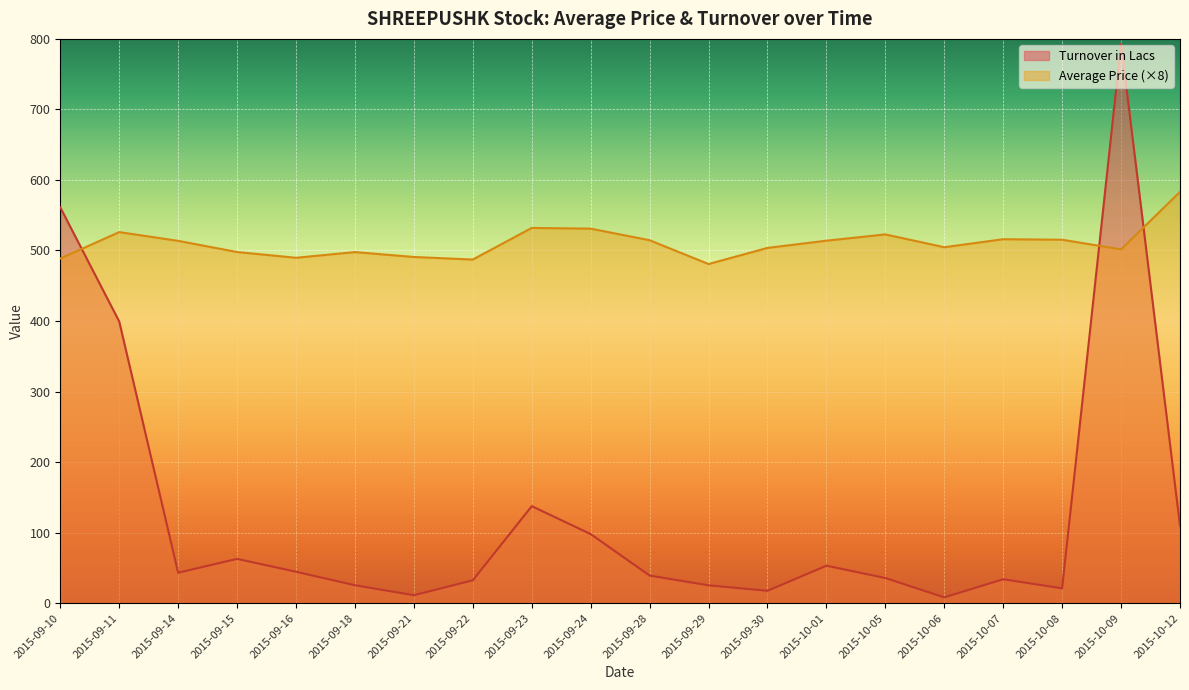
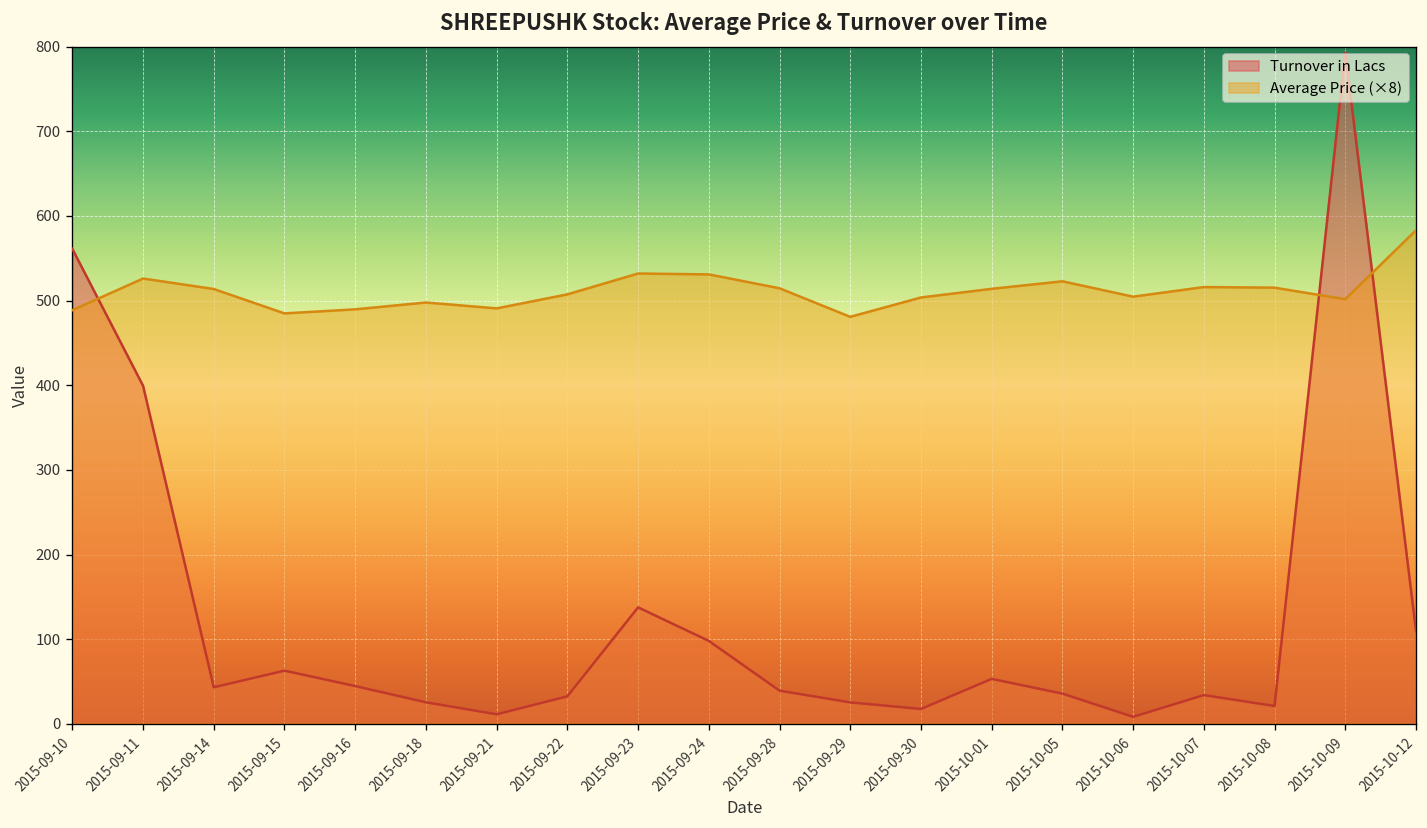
Average Price (×8), 2015-09-15: 500 -> 480
Average Price (×8), 2015-09-22: 490 -> 510
